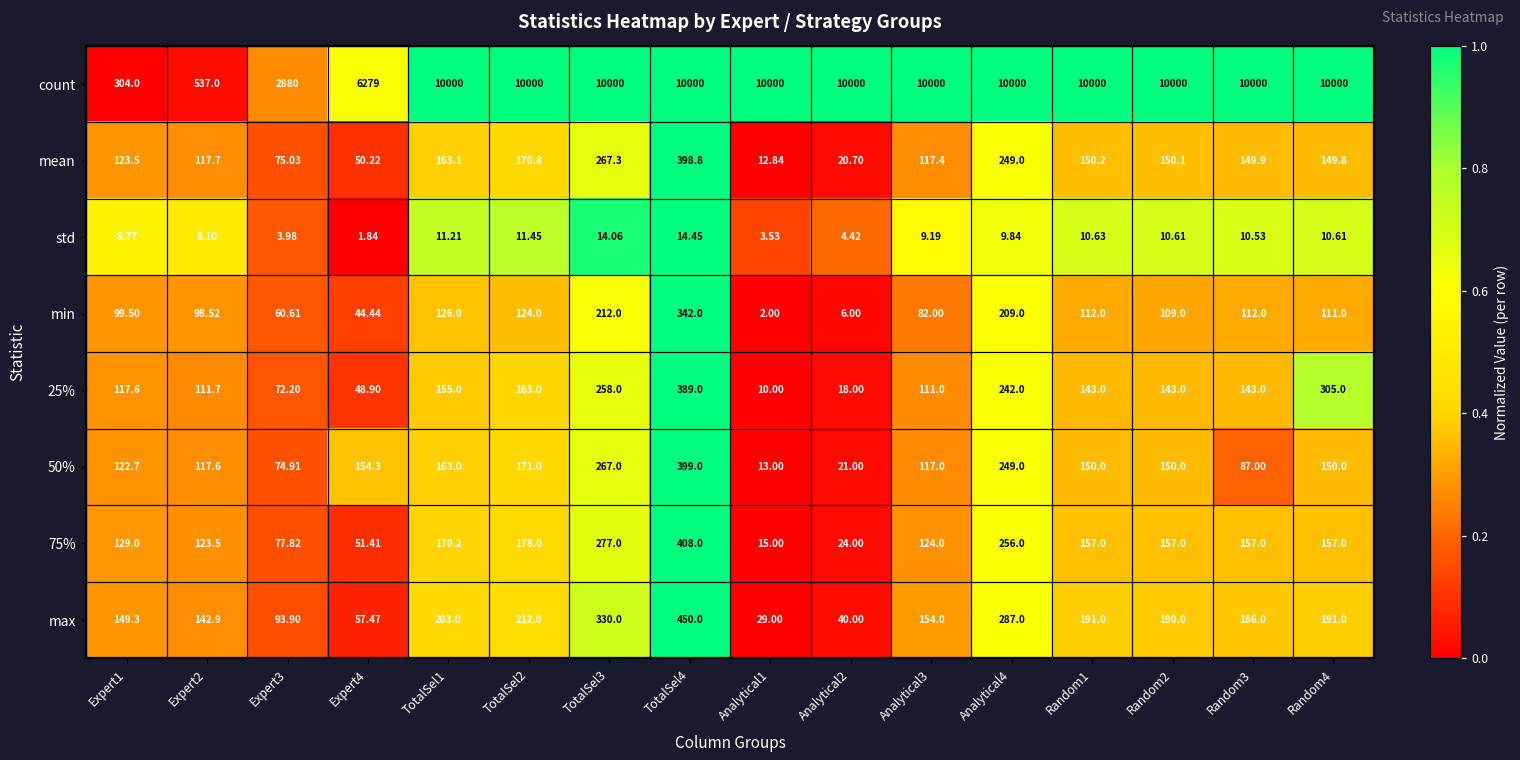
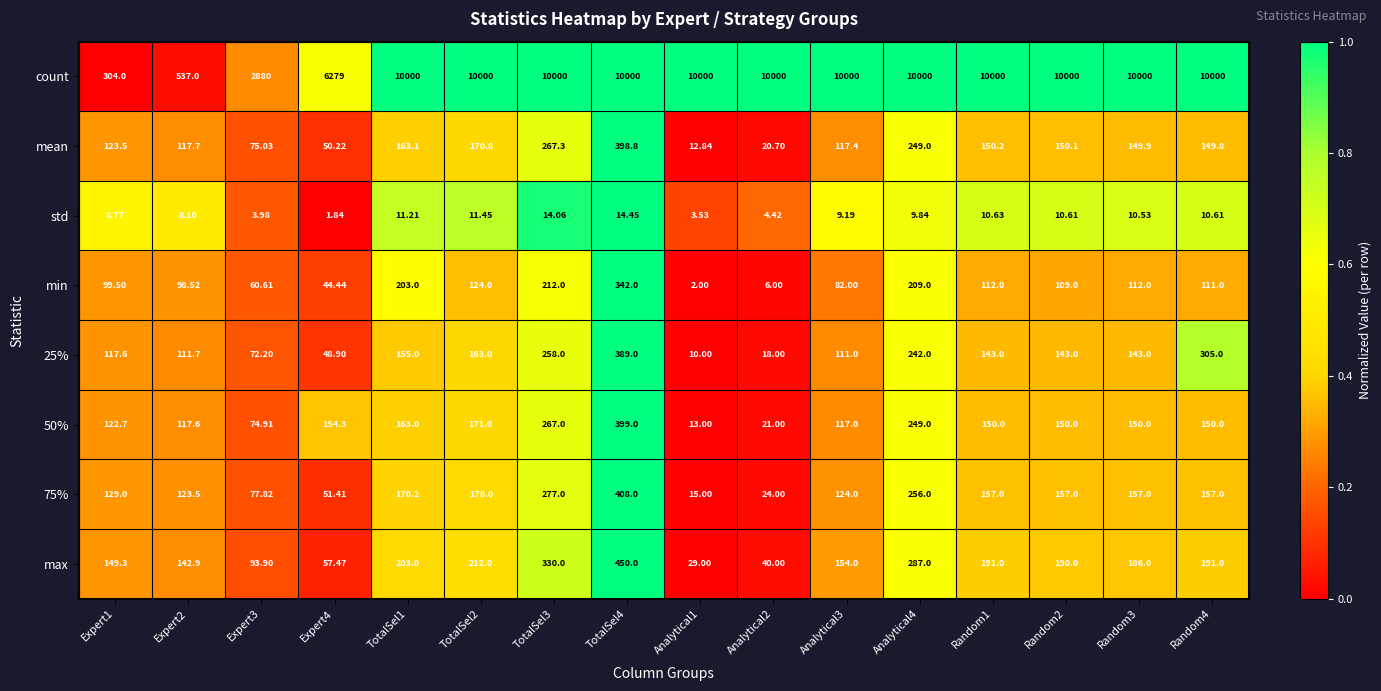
min, TotalSel1: 126.0 -> 203.0
50%, Random3: 87.00 -> 150.0
